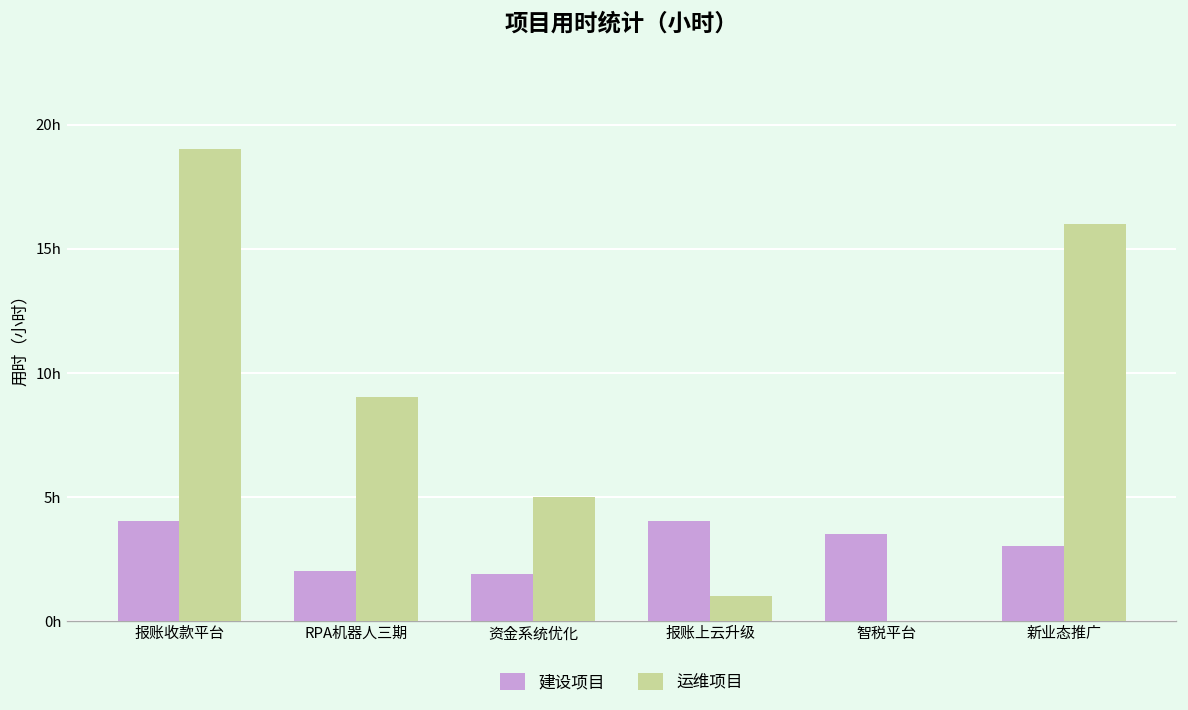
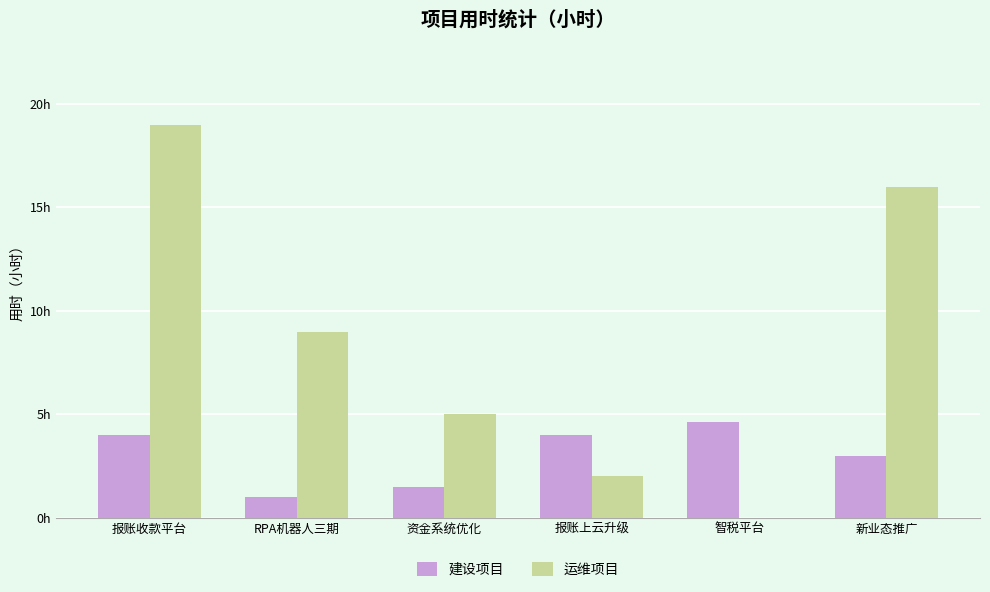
建设项目, RPA机器人三期: 2h -> 1h
建设项目, 资金系统优化: 1.9h -> 1.5h
运维项目, 报账上云升级: 1h -> 2h
建设项目, 智税平台: 3.5h -> 4.6h
